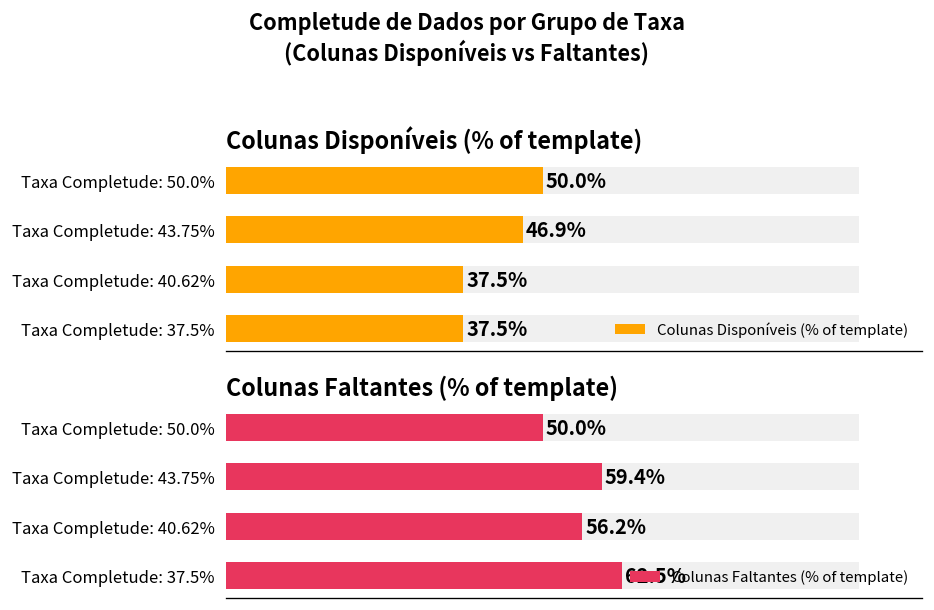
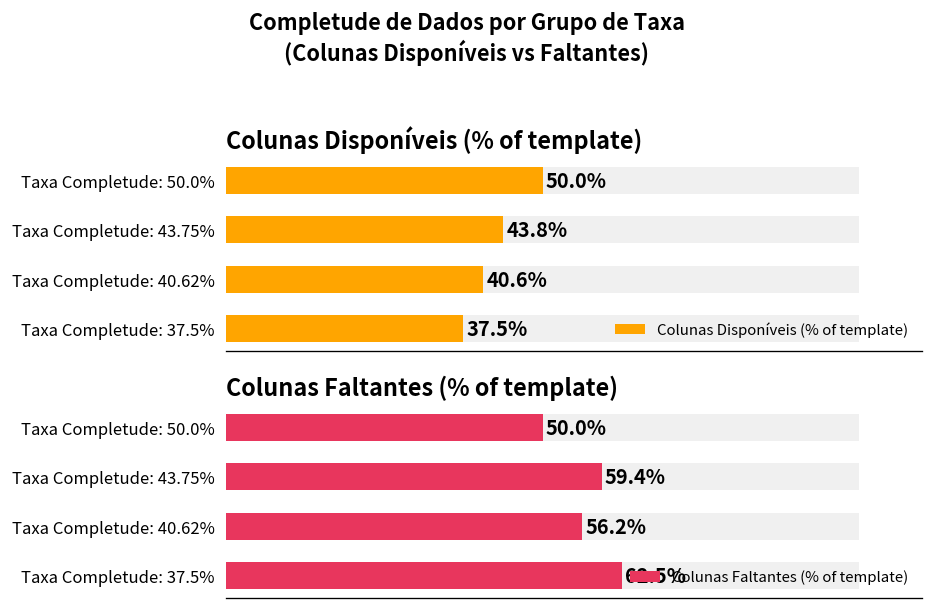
Colunas Disponíveis (% of template), Colunas Disponíveis (% of template), Taxa Completude: 43.75%: 46.9% -> 43.8%
Colunas Disponíveis (% of template), Colunas Disponíveis (% of template), Taxa Completude: 40.62%: 37.5% -> 40.6%
